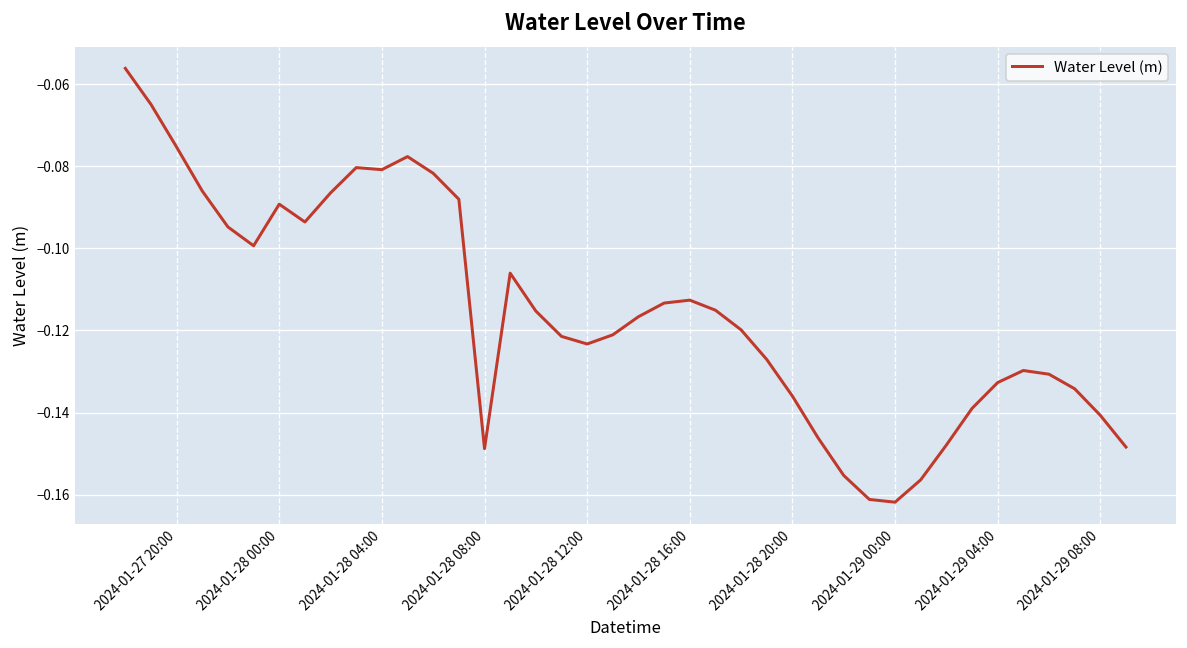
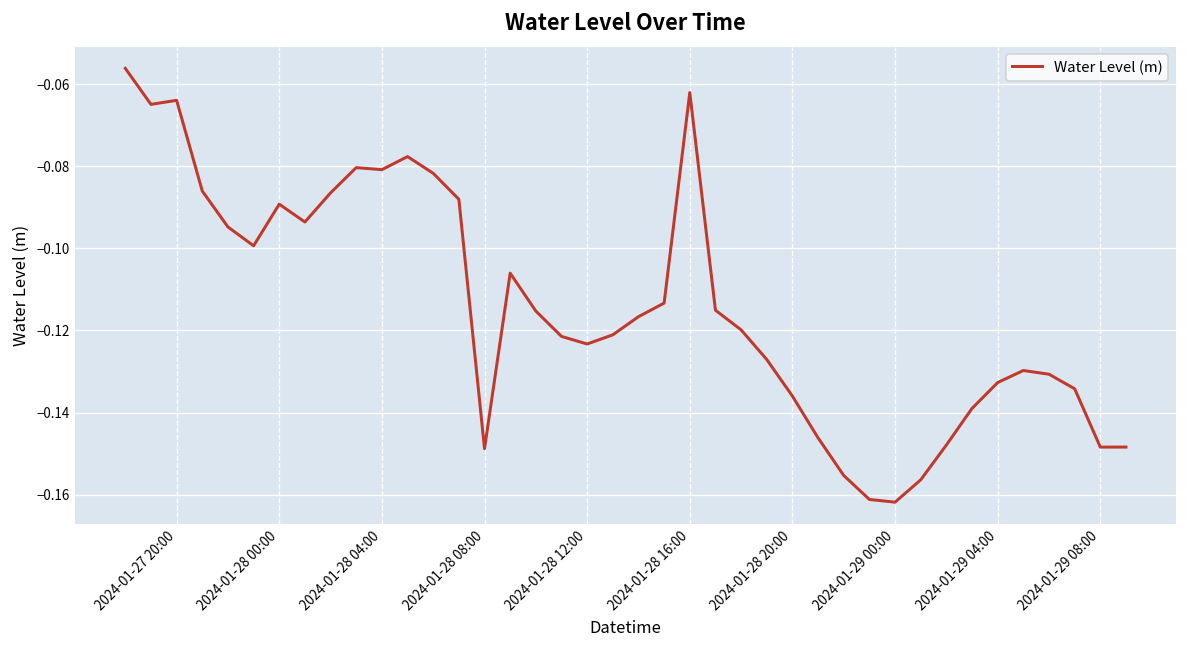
2024-01-27 20:00: -0.075 -> -0.064
2024-01-28 16:00: -0.113 -> -0.062
2024-01-29 08:00: -0.141 -> -0.148
